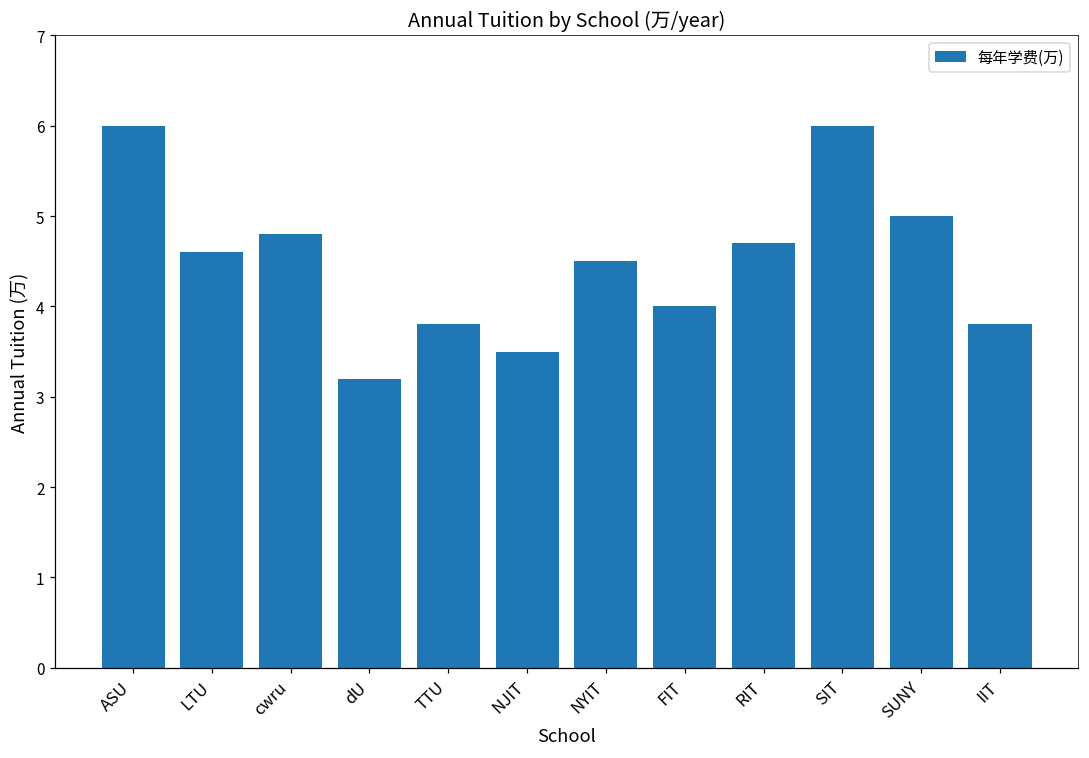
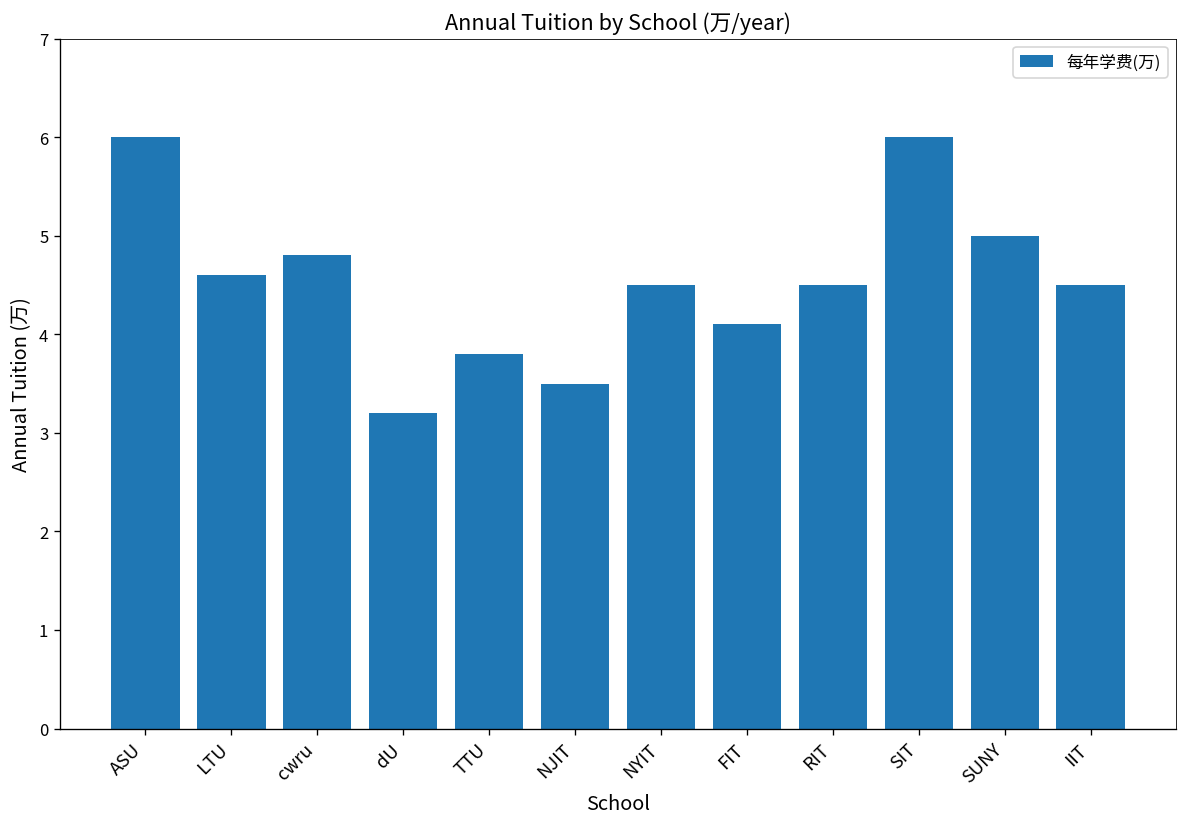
FIT: 4.0 -> 4.1
RIT: 4.7 -> 4.5
IIT: 3.8 -> 4.5
